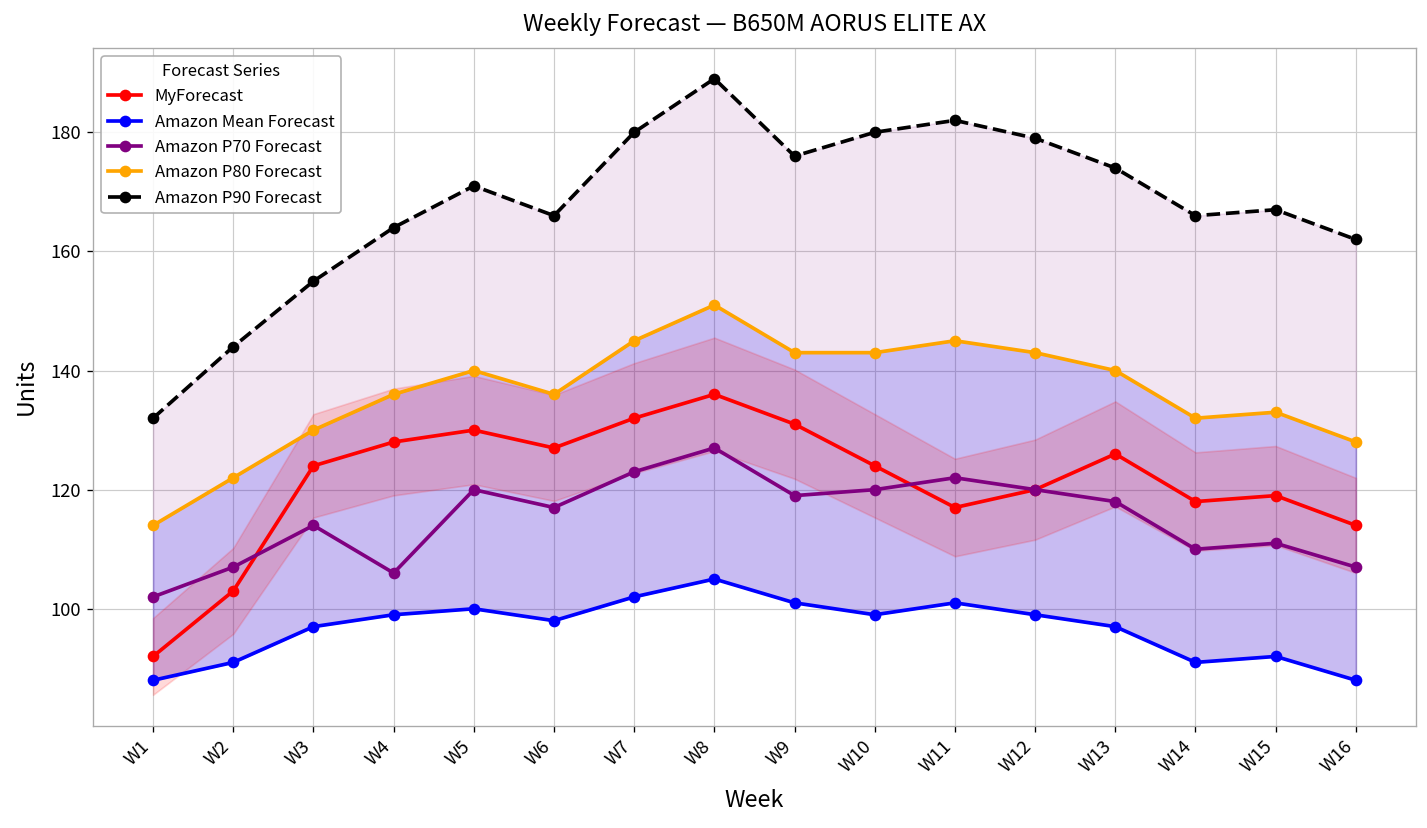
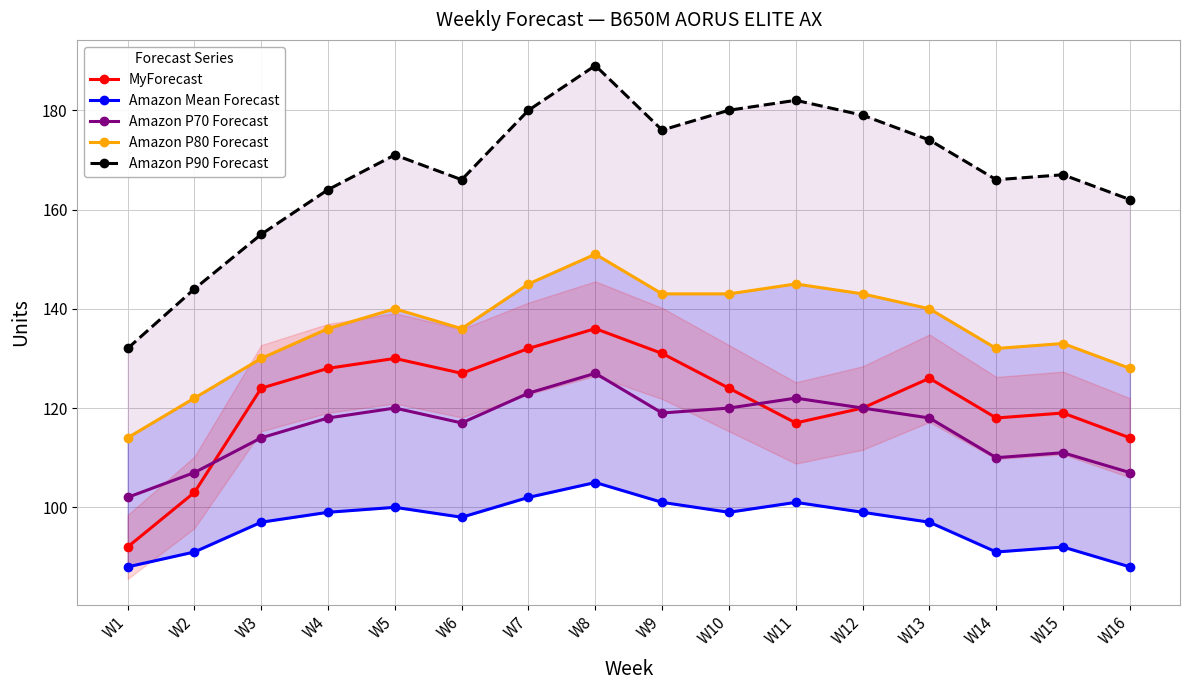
Amazon P70 Forecast, W4: 106 -> 118
